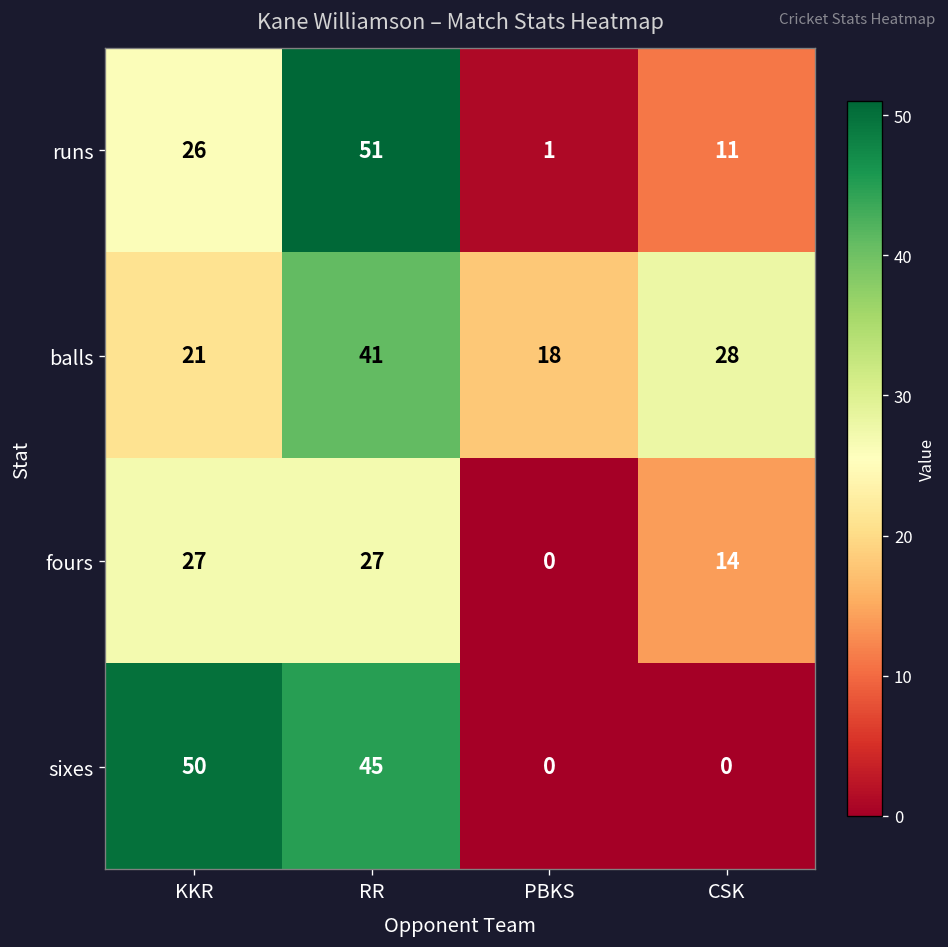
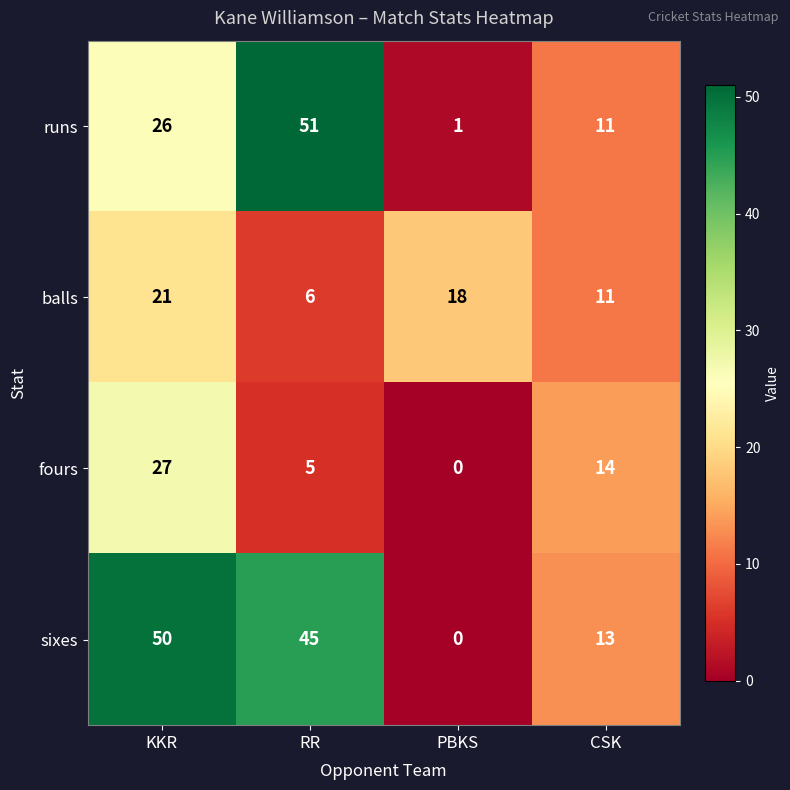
balls, RR: 41 -> 6
balls, CSK: 28 -> 11
fours, RR: 27 -> 5
sixes, CSK: 0 -> 13
